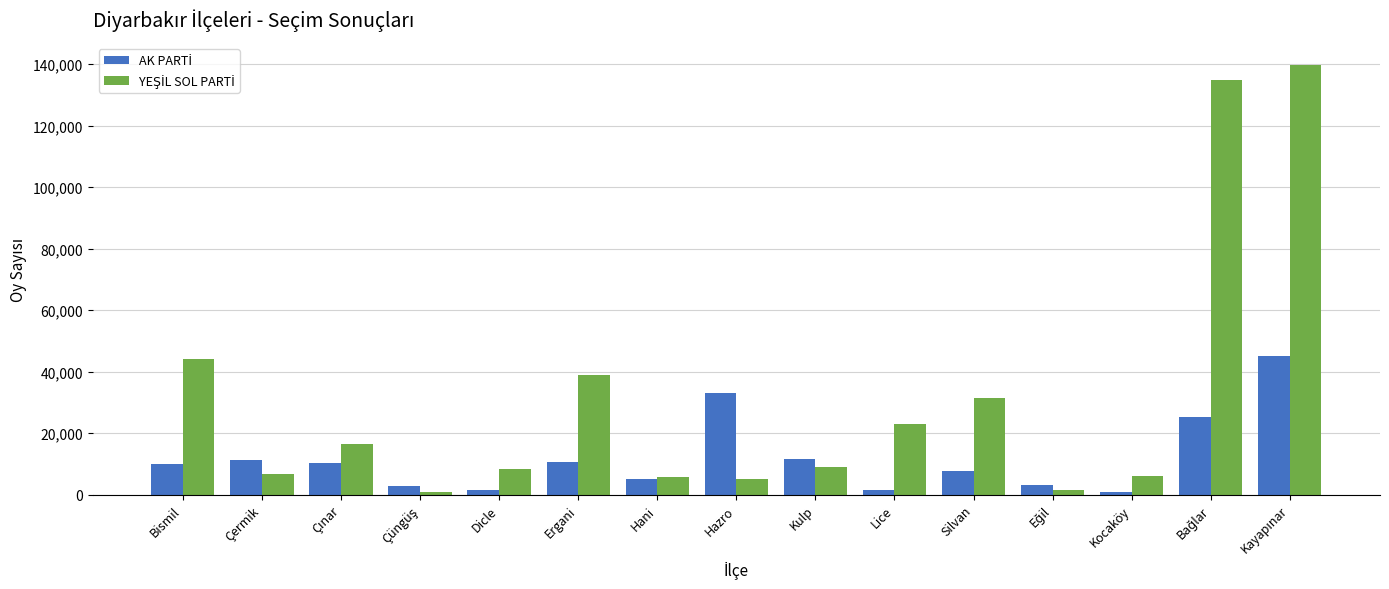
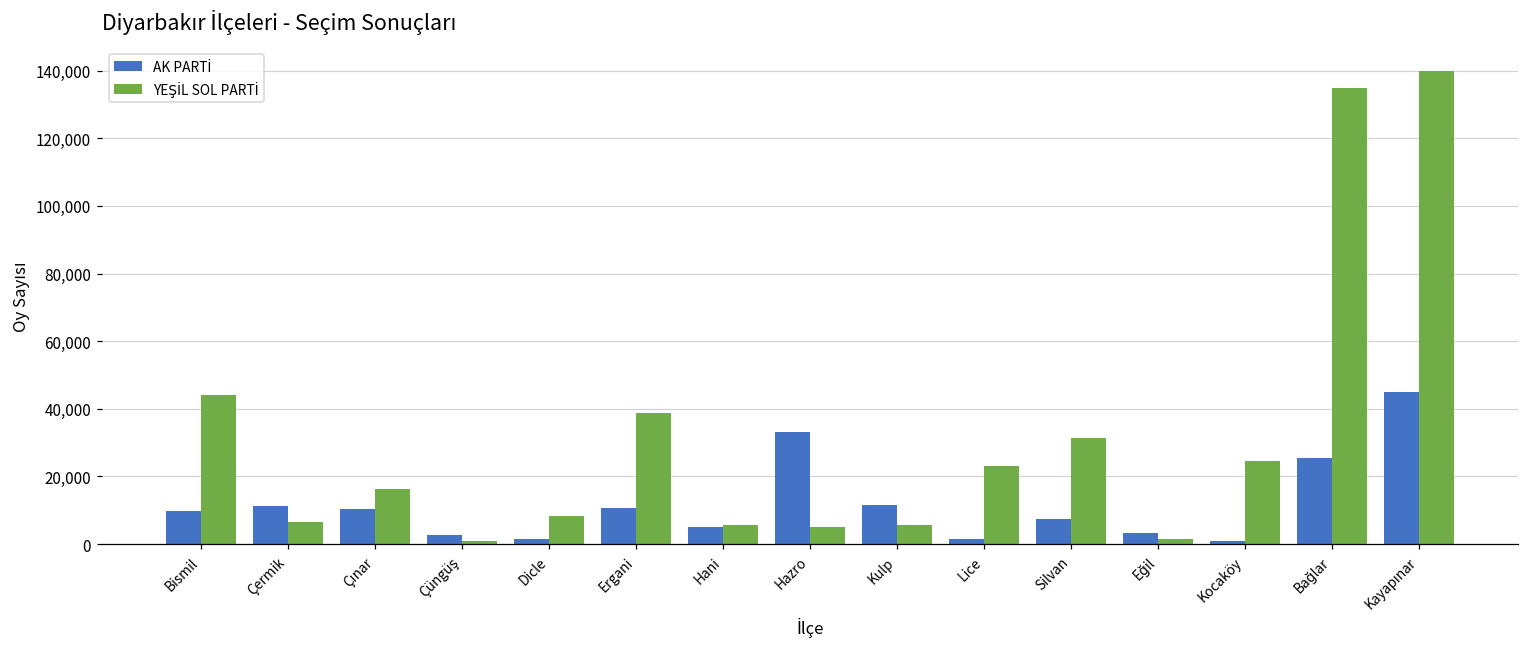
YEŞİL SOL PARTİ, Kulp: 9,000 -> 6,000
YEŞİL SOL PARTİ, Kocaköy: 6,000 -> 25,000
